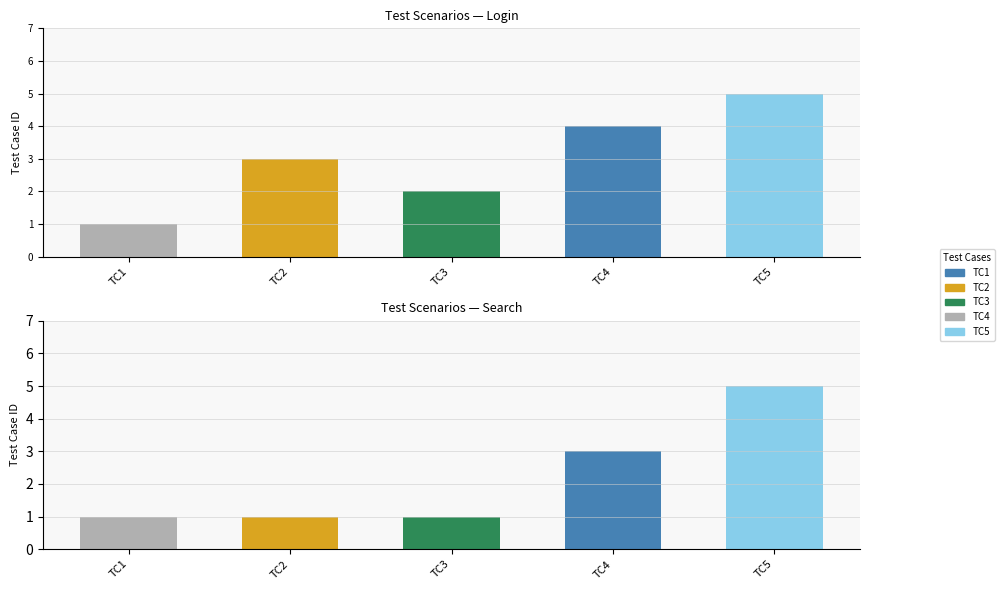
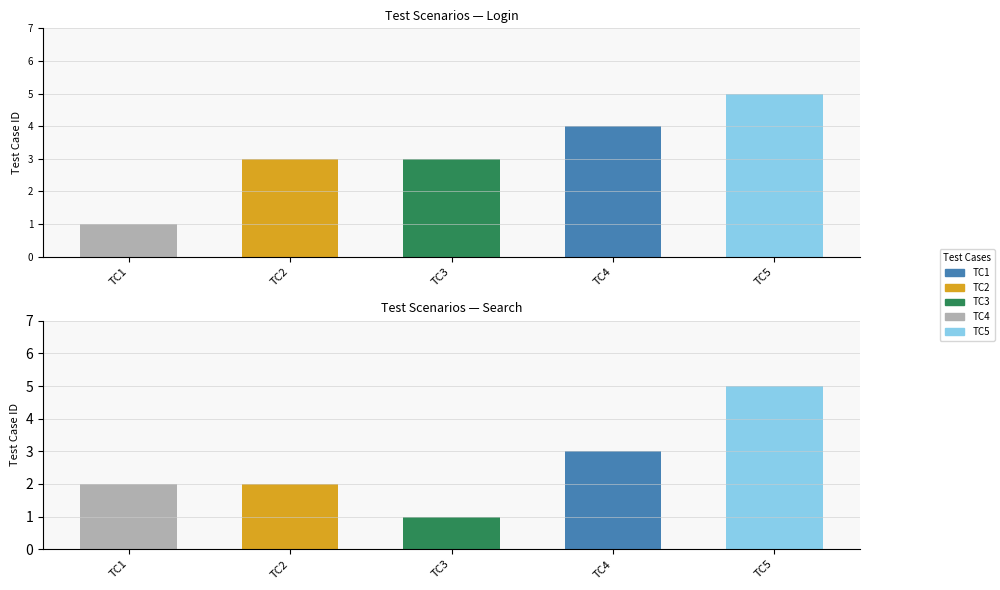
Test Scenarios — Login, TC3: 2 -> 3
Test Scenarios — Search, TC1: 1 -> 2
Test Scenarios — Search, TC2: 1 -> 2
